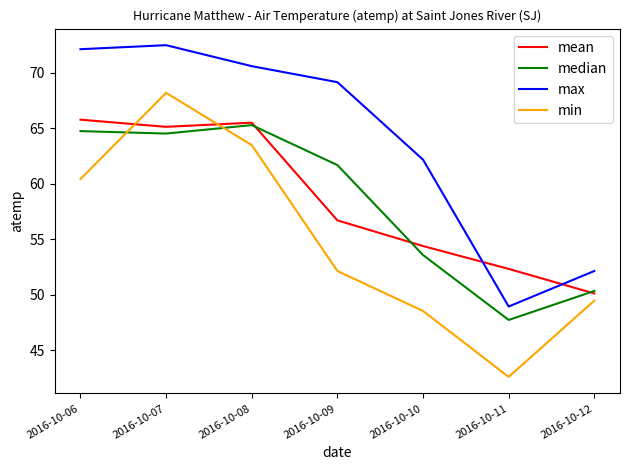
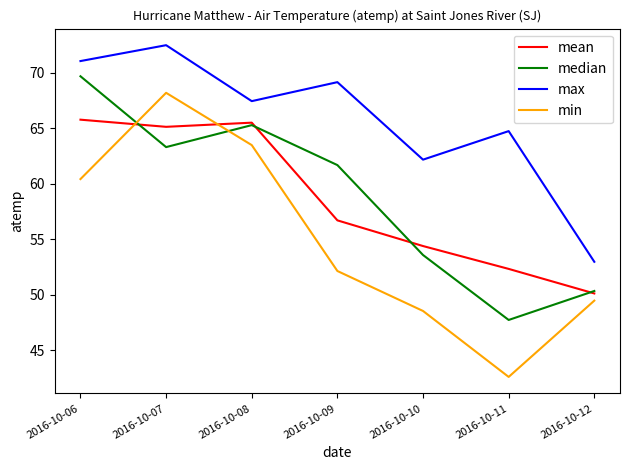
median, 2016-10-06: 64.8 -> 69.7
max, 2016-10-06: 72.1 -> 71.1
median, 2016-10-07: 64.5 -> 63.3
max, 2016-10-08: 70.6 -> 67.5
max, 2016-10-11: 49.0 -> 64.8
max, 2016-10-12: 52.2 -> 53.0
